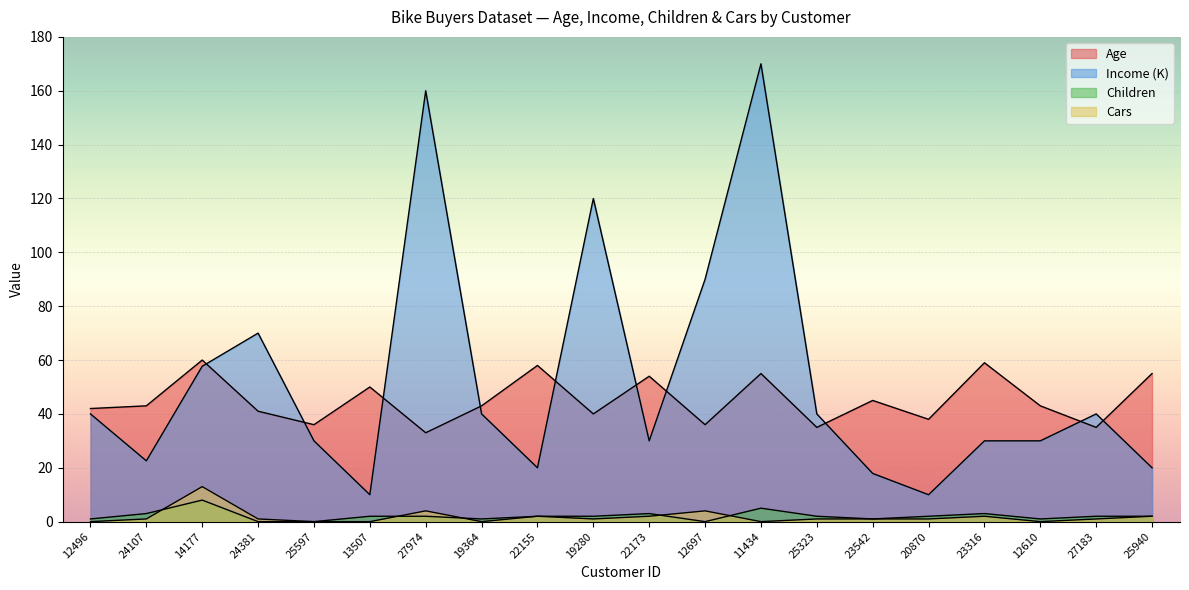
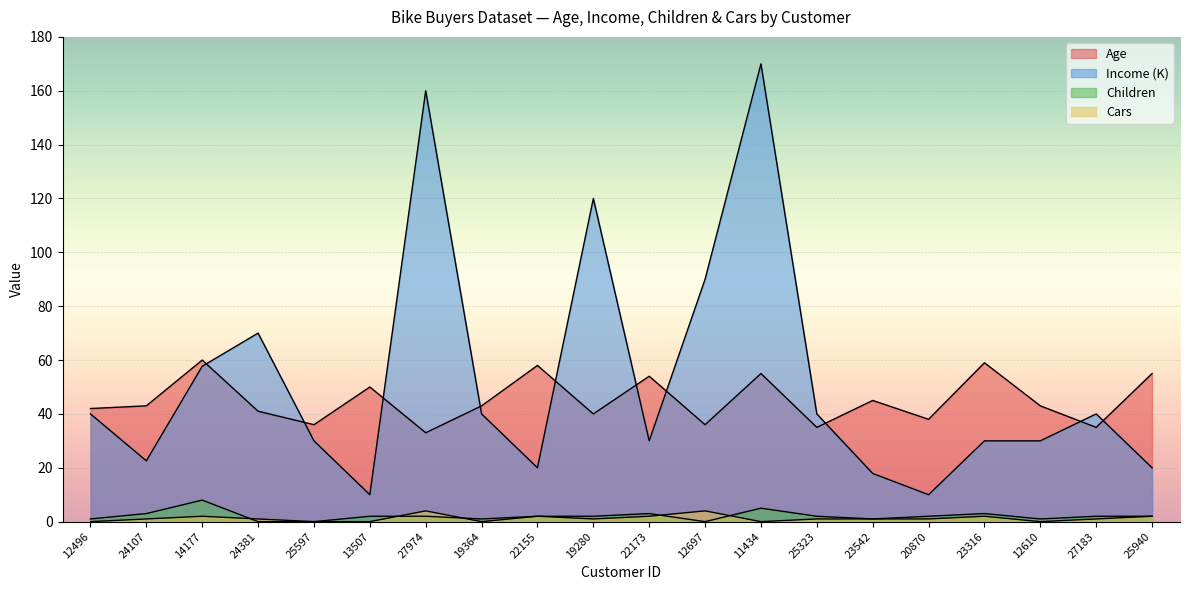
Cars, 14177: 13 -> 2
